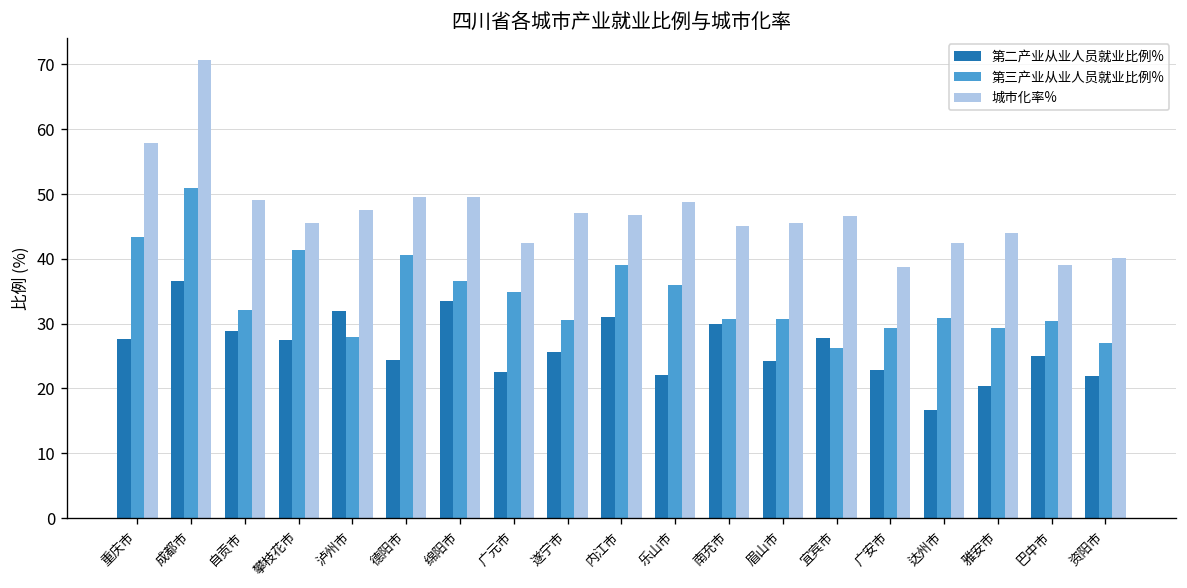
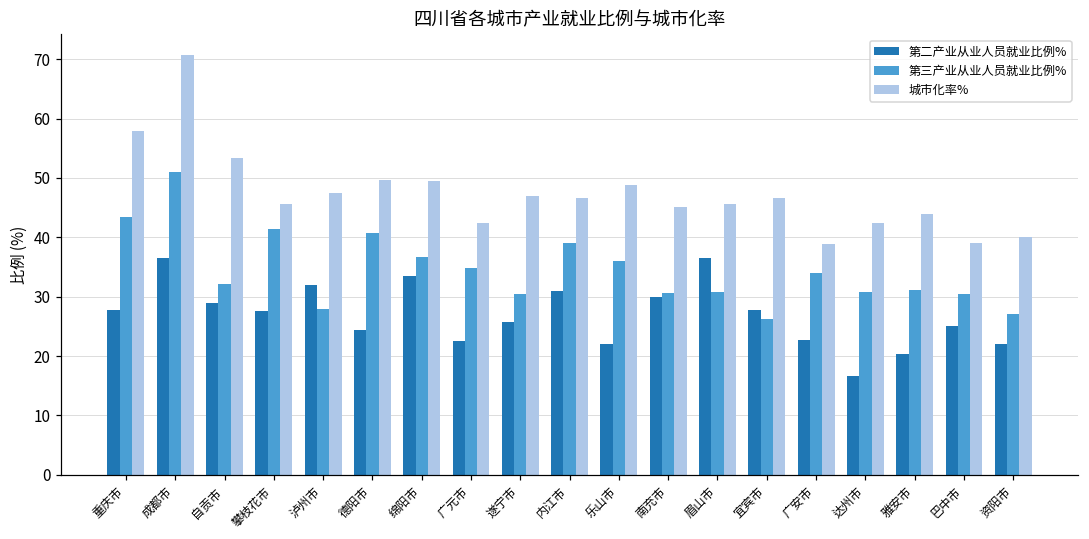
城市化率%, 自贡市: 49 -> 53
第二产业从业人员就业比例%, 眉山市: 24 -> 37
第三产业从业人员就业比例%, 广安市: 29 -> 34
第三产业从业人员就业比例%, 雅安市: 29 -> 31
